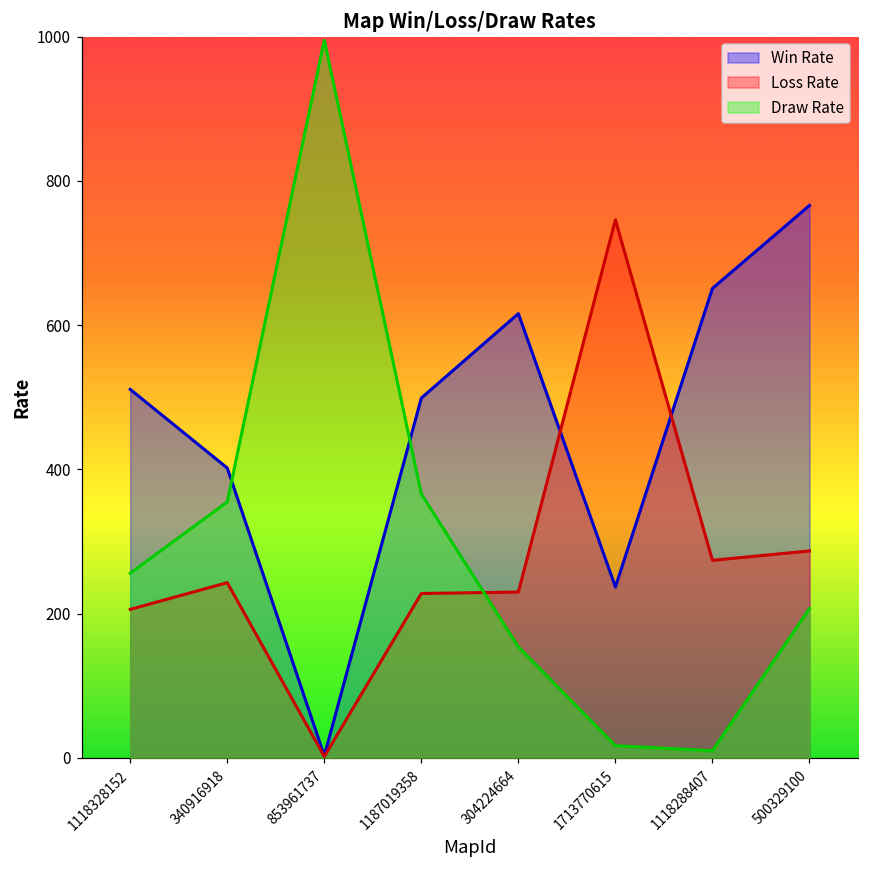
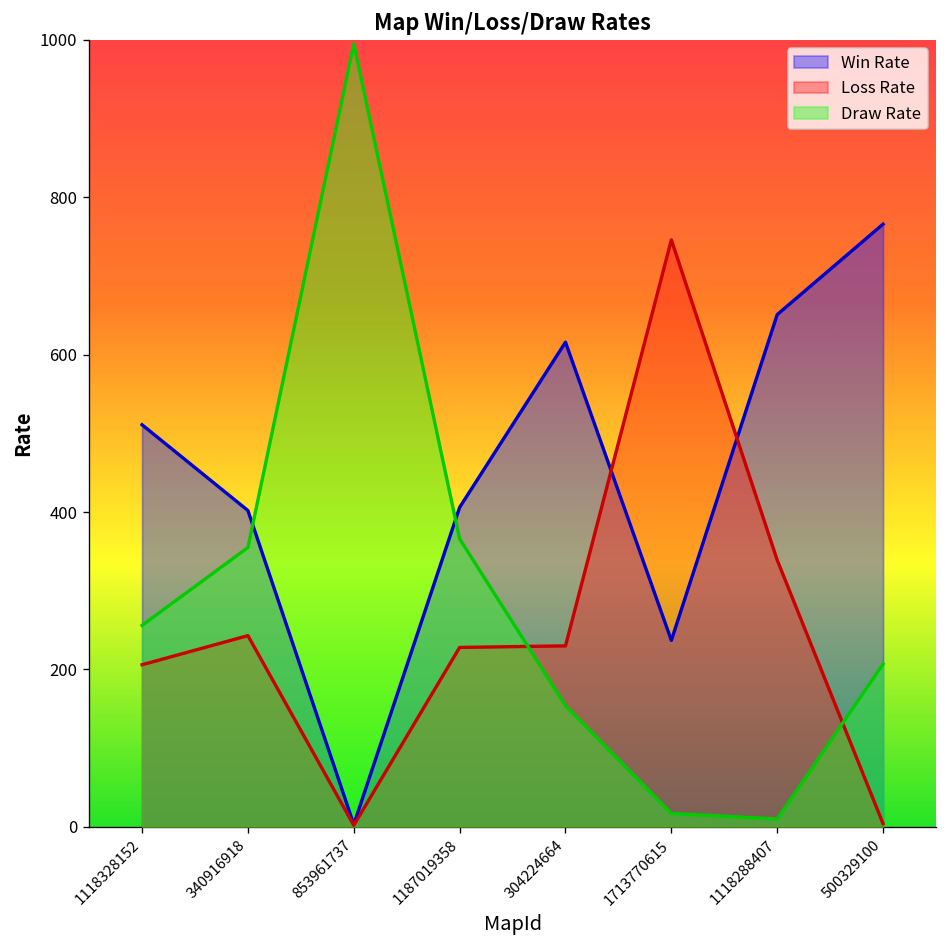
Win Rate, 1187019358: 500 -> 410
Loss Rate, 1118288407: 270 -> 340
Loss Rate, 500329100: 290 -> 0
